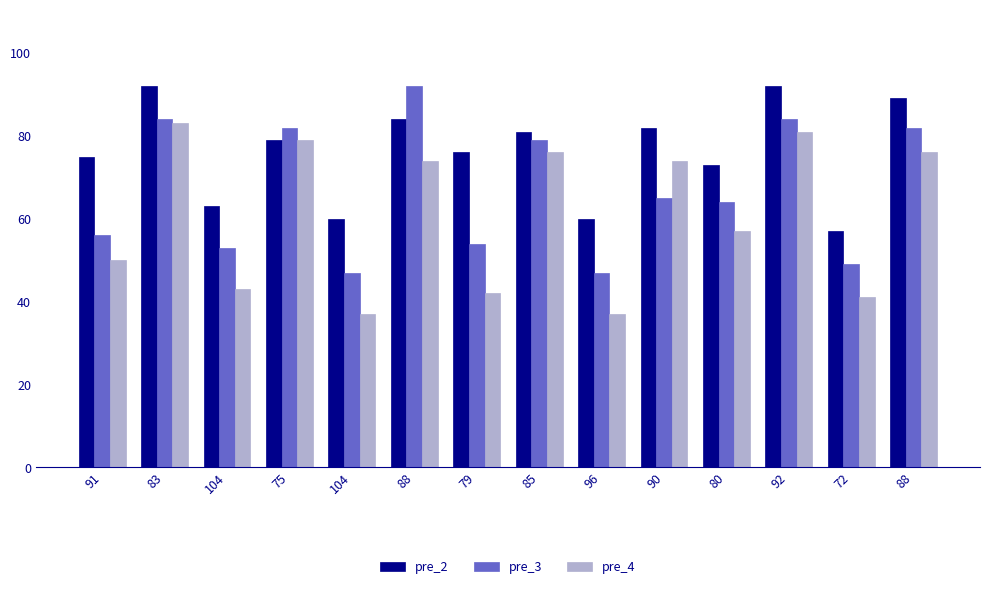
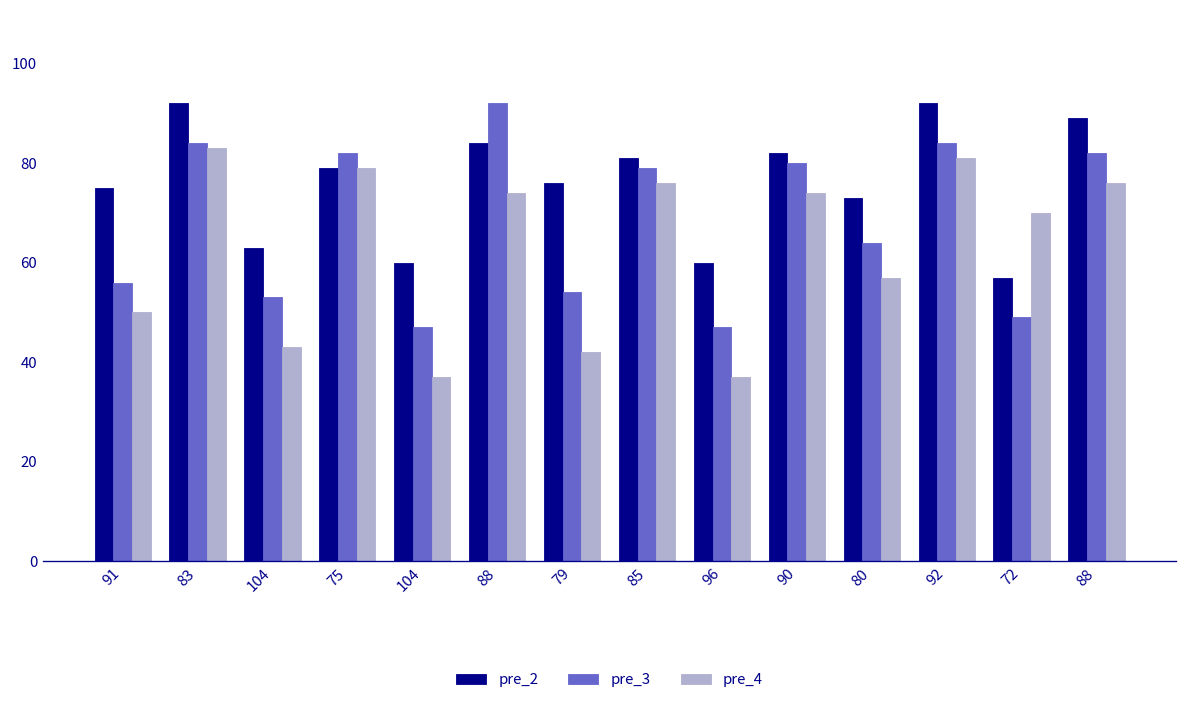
pre_3, 90: 65 -> 80
pre_4, 72: 41 -> 70
